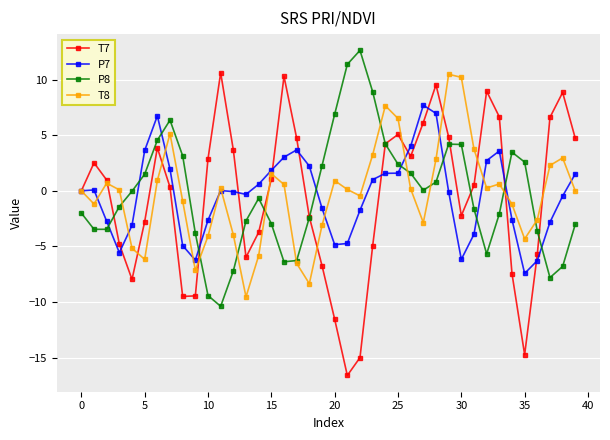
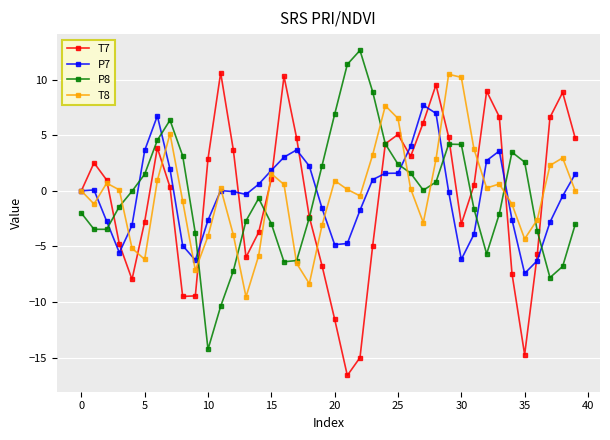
P8, 10: -9.4 -> -14.3
T7, 30: -2.2 -> -3.0
